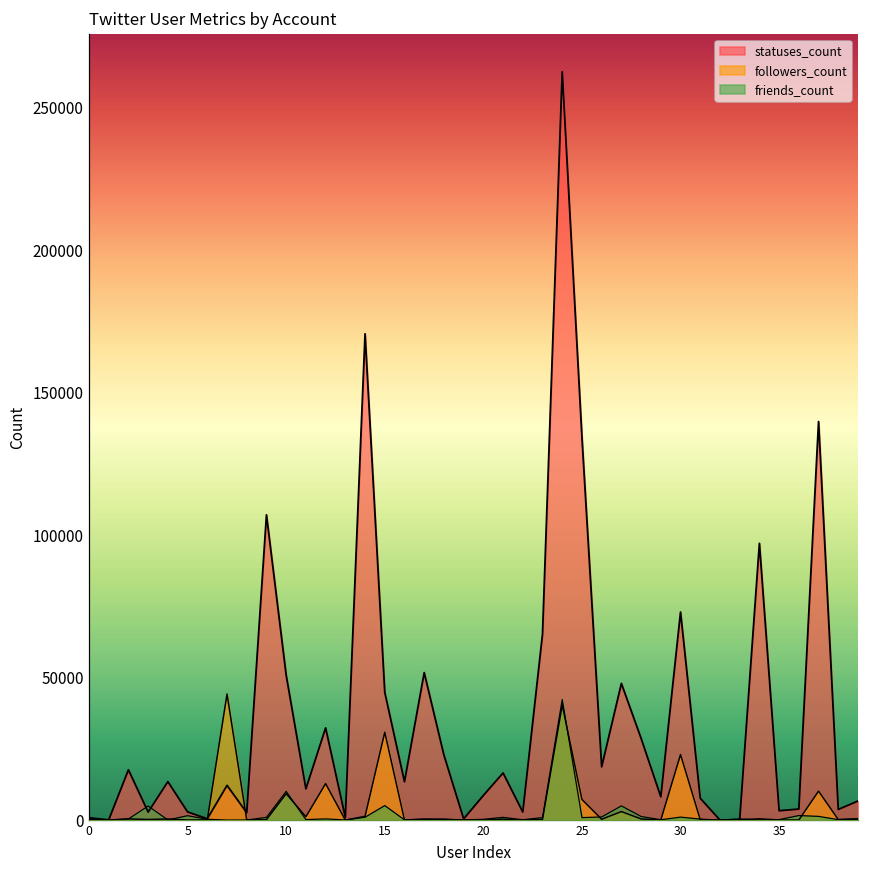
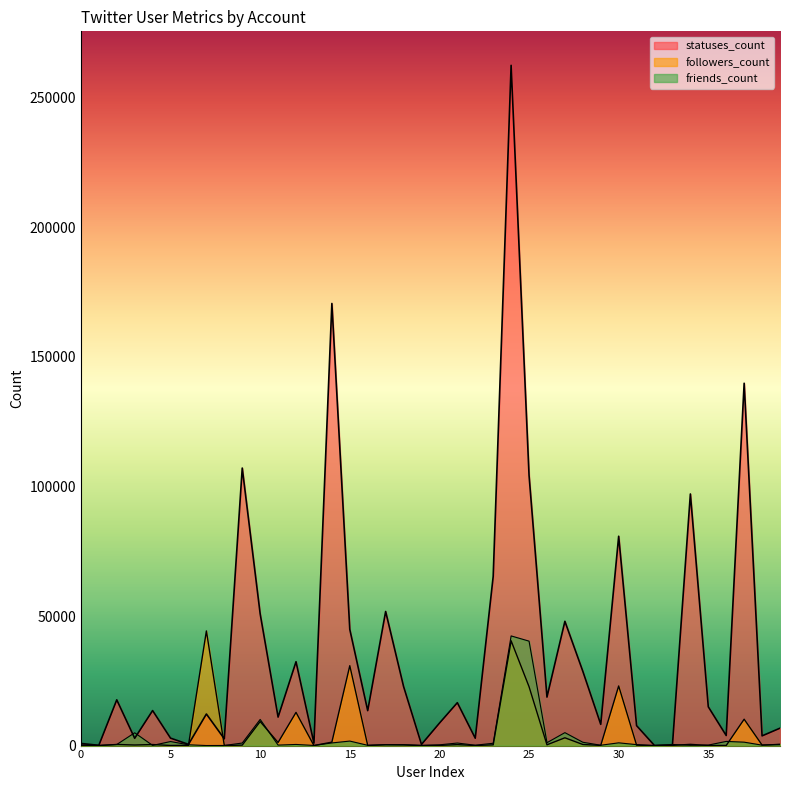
friends_count, 15: 5000 -> 2000
statuses_count, 25: 134000 -> 104000
followers_count, 25: 7000 -> 23000
friends_count, 25: 1000 -> 40000
statuses_count, 30: 73000 -> 81000
statuses_count, 35: 3000 -> 15000
